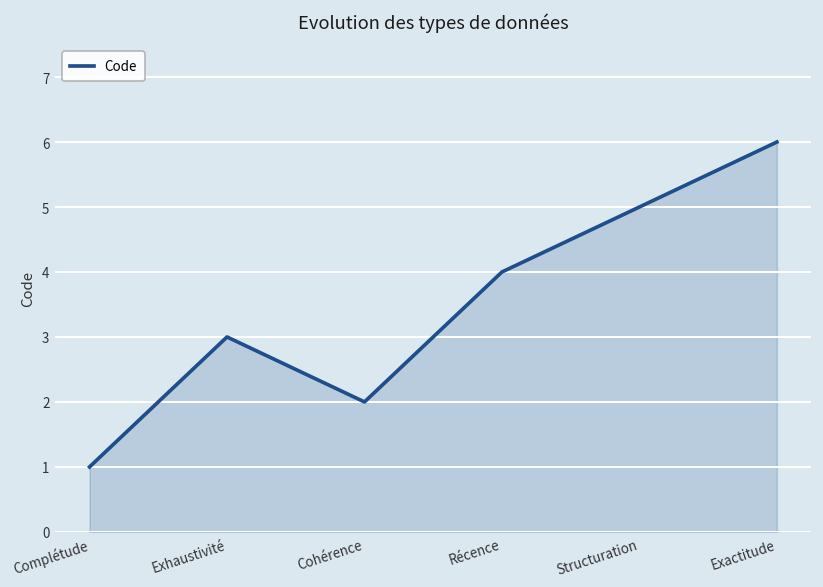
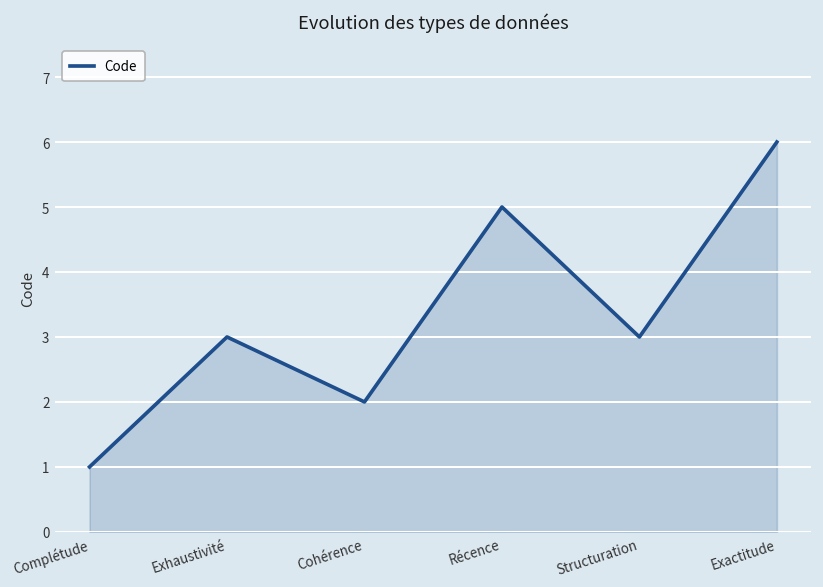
Récence: 4 -> 5
Structuration: 5 -> 3
